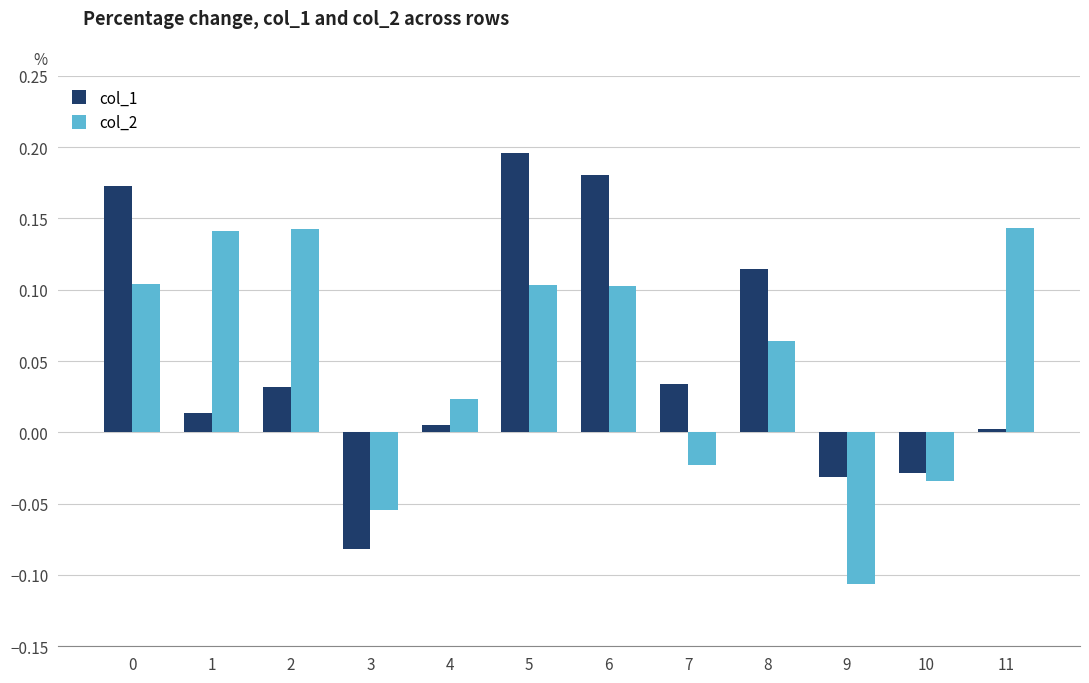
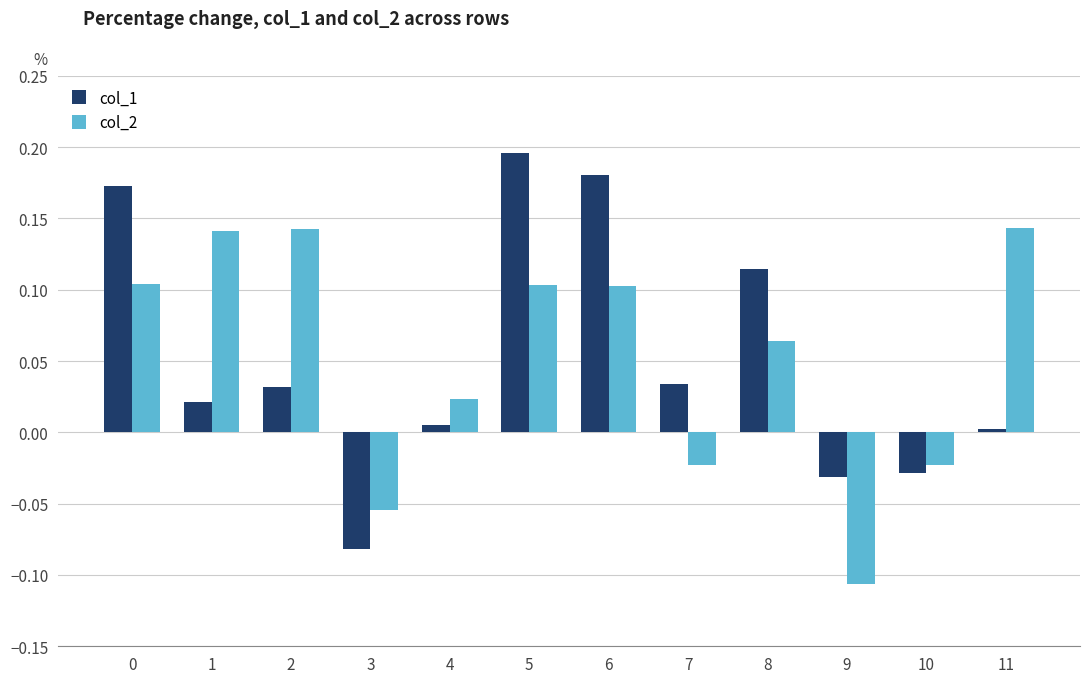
col_1, 1: 0.014 -> 0.021
col_2, 10: -0.034 -> -0.023
